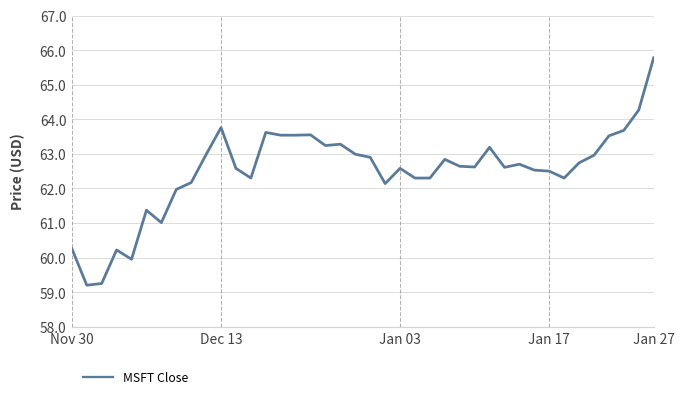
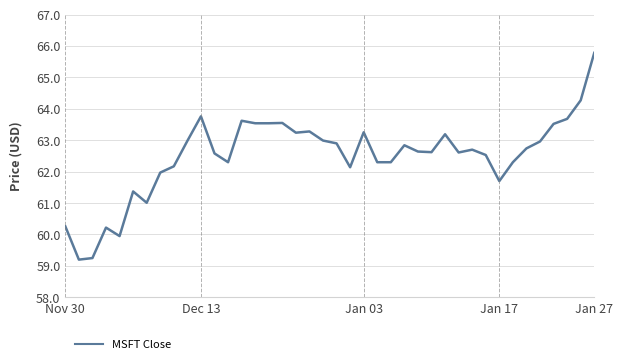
Jan 03: 62.6 -> 63.3
Jan 17: 62.5 -> 61.7
